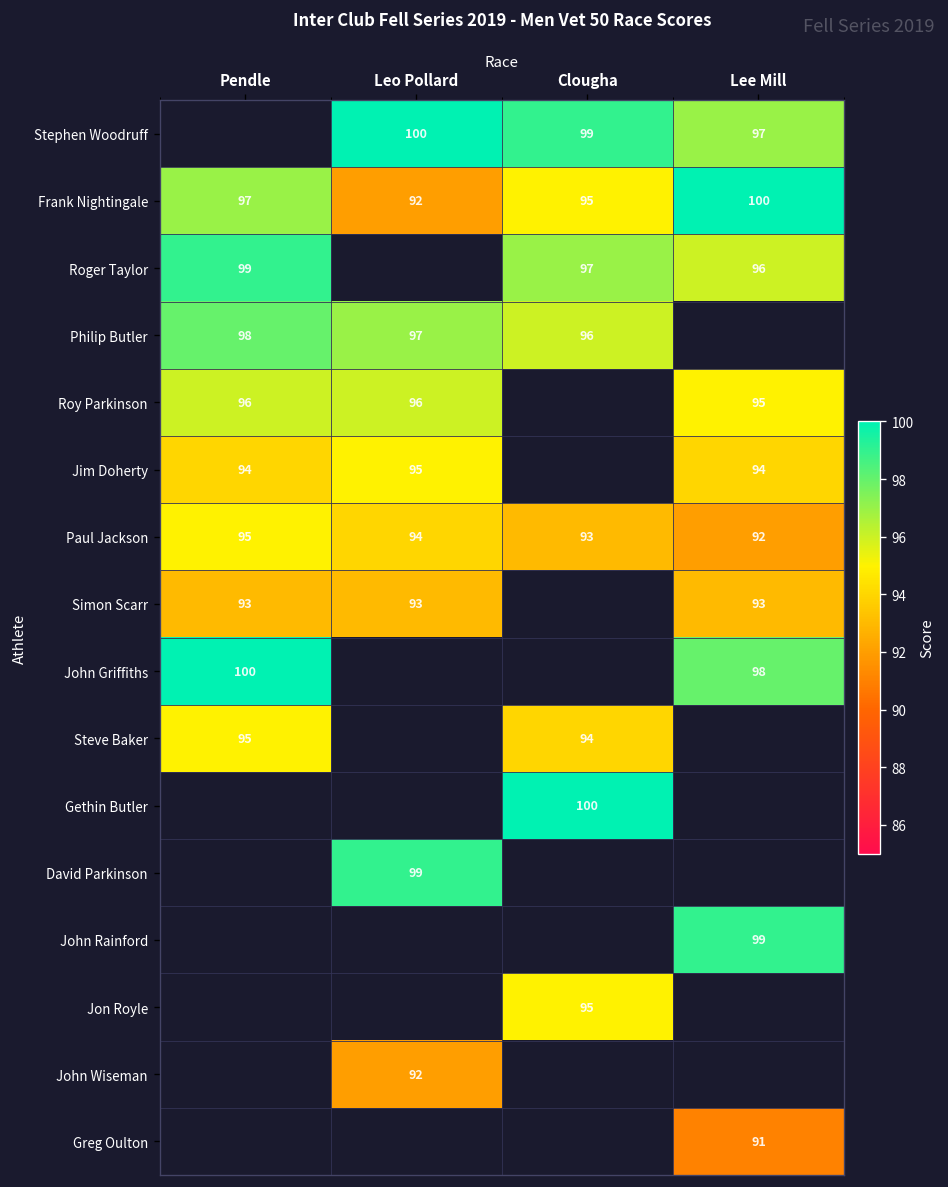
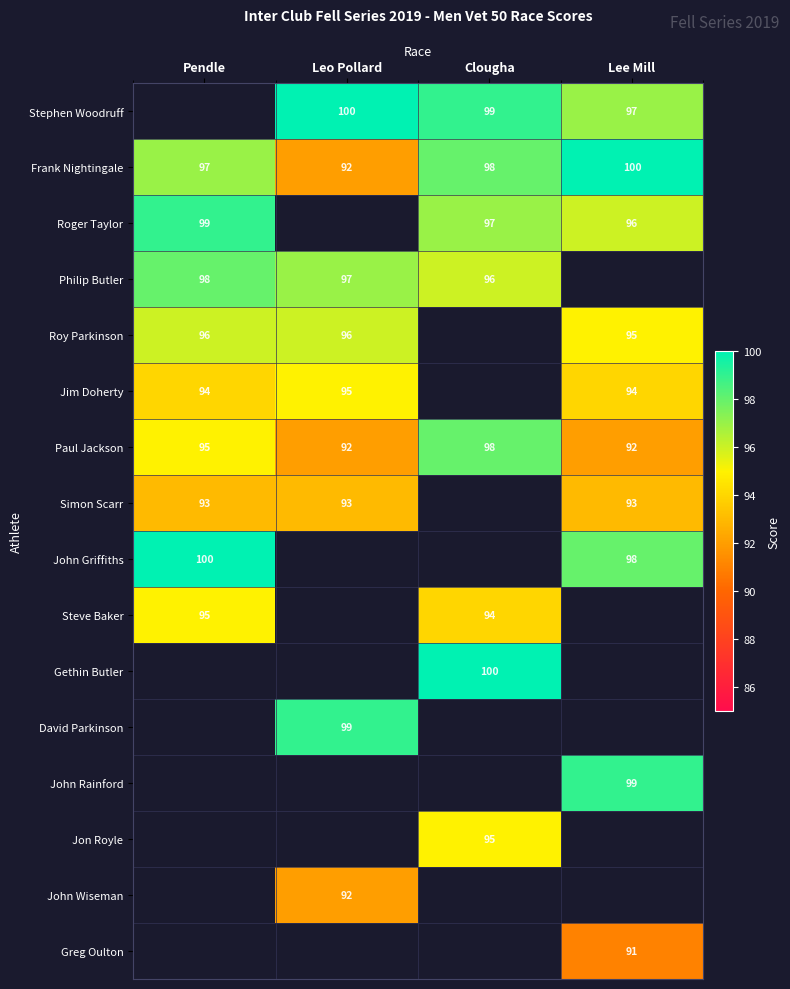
Frank Nightingale, Clougha: 95 -> 98
Paul Jackson, Leo Pollard: 94 -> 92
Paul Jackson, Clougha: 93 -> 98
